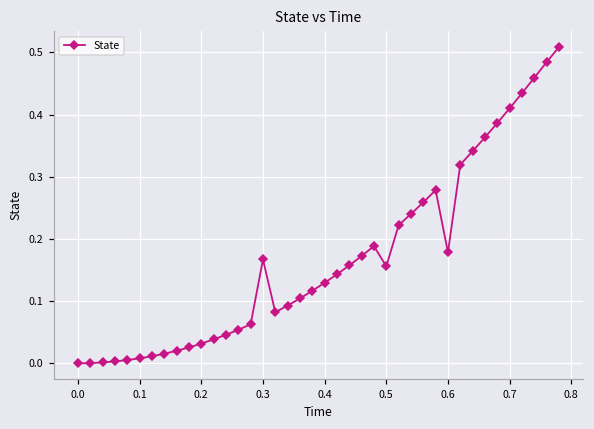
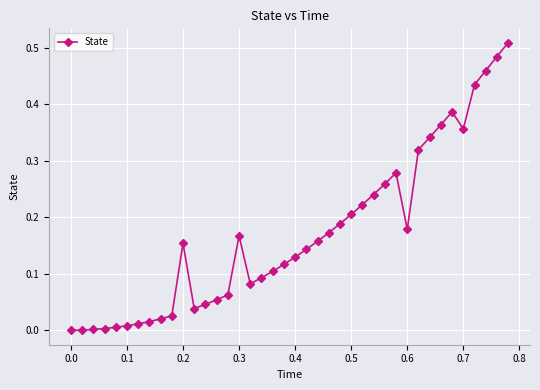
0.2: 0.03 -> 0.15
0.5: 0.16 -> 0.20
0.7: 0.41 -> 0.36
